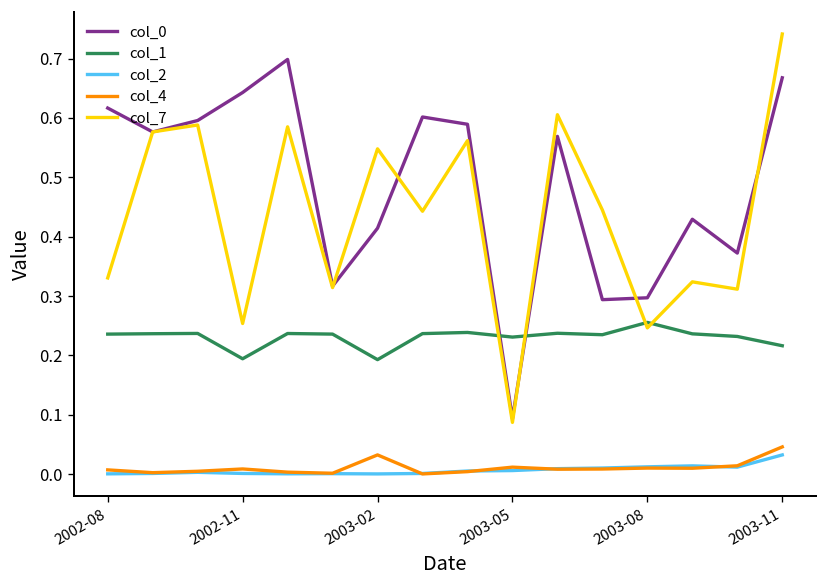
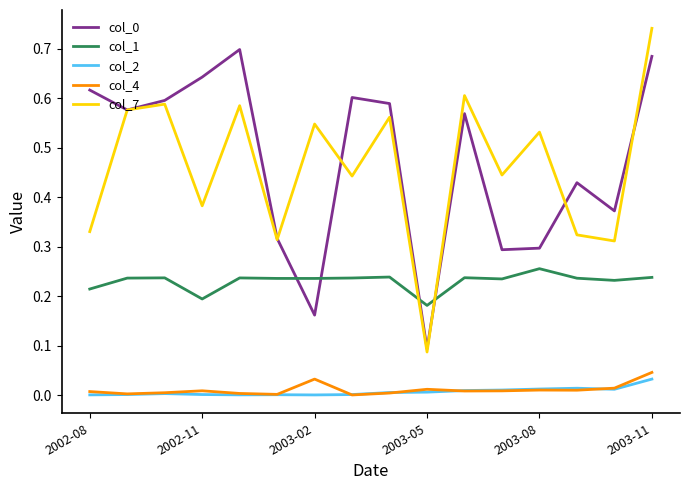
col_1, 2002-08: 0.24 -> 0.21
col_7, 2002-11: 0.25 -> 0.38
col_0, 2003-02: 0.41 -> 0.16
col_1, 2003-02: 0.19 -> 0.24
col_1, 2003-05: 0.23 -> 0.18
col_7, 2003-08: 0.25 -> 0.53
col_0, 2003-11: 0.67 -> 0.68
col_1, 2003-11: 0.22 -> 0.24
